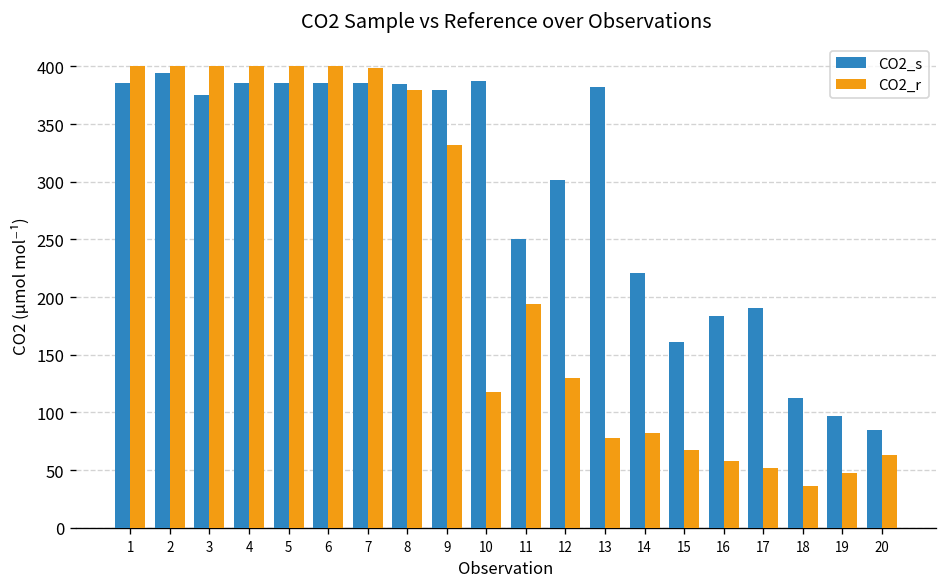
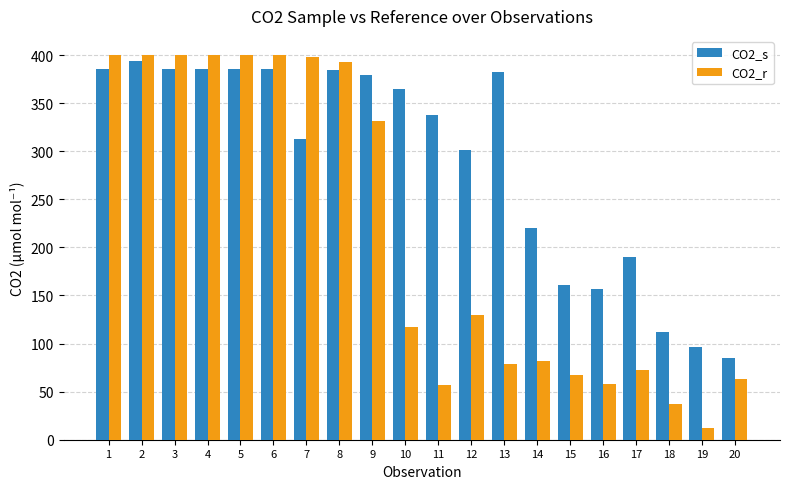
CO2_s, 3: 380 -> 390
CO2_s, 7: 390 -> 310
CO2_r, 8: 380 -> 390
CO2_s, 10: 390 -> 360
CO2_s, 11: 250 -> 340
CO2_r, 11: 190 -> 60
CO2_s, 16: 180 -> 160
CO2_r, 17: 50 -> 70
CO2_r, 19: 50 -> 10
